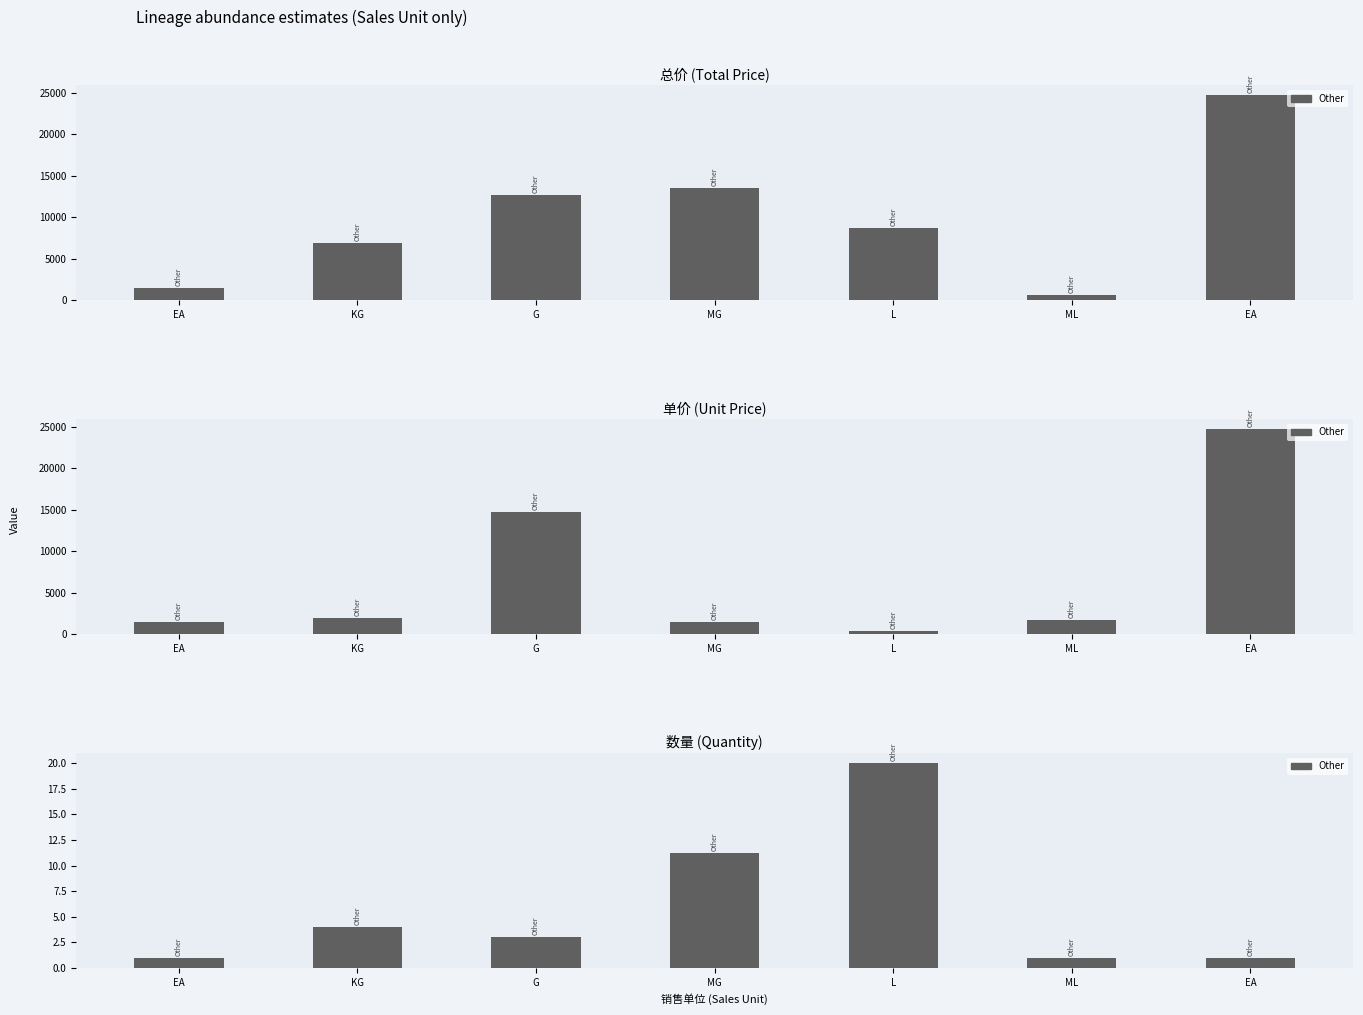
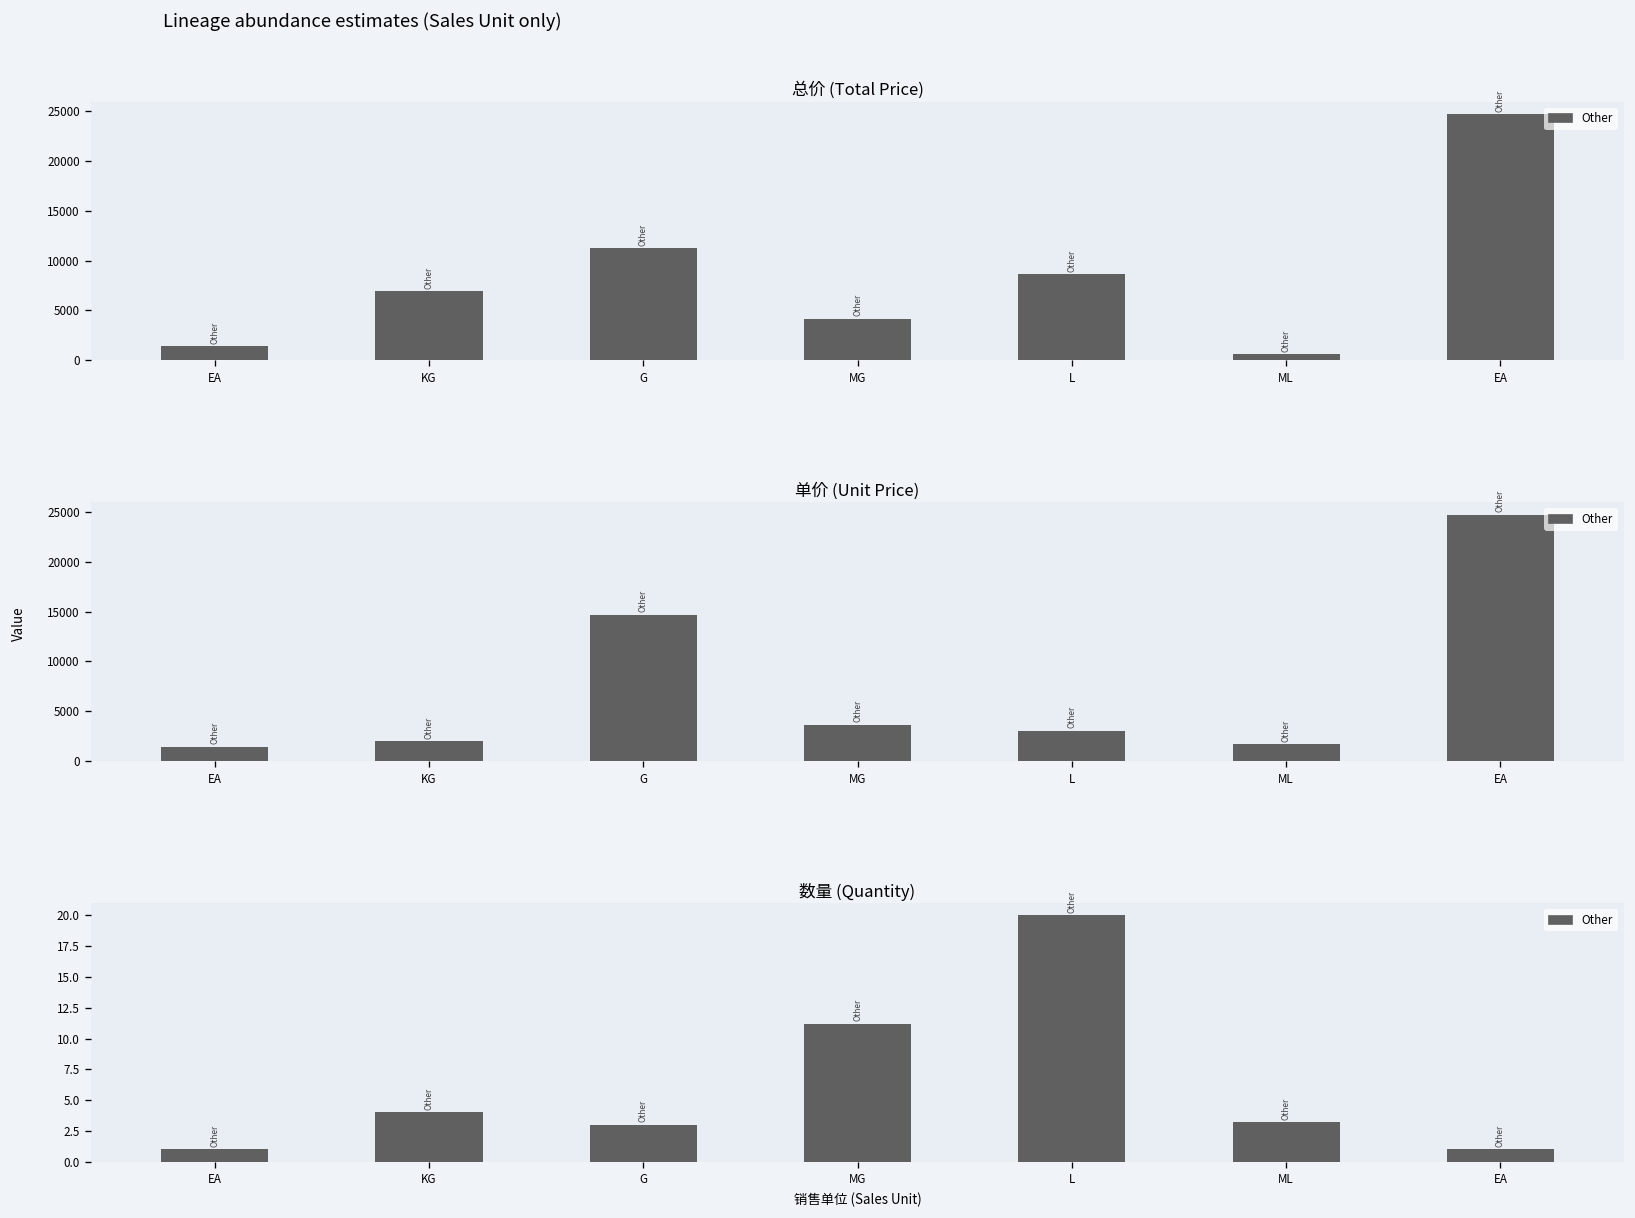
总价 (Total Price), G: 13000 -> 11000
总价 (Total Price), MG: 13000 -> 4000
单价 (Unit Price), MG: 1000 -> 4000
单价 (Unit Price), L: 0 -> 3000
数量 (Quantity), ML: 1.0 -> 3.2
